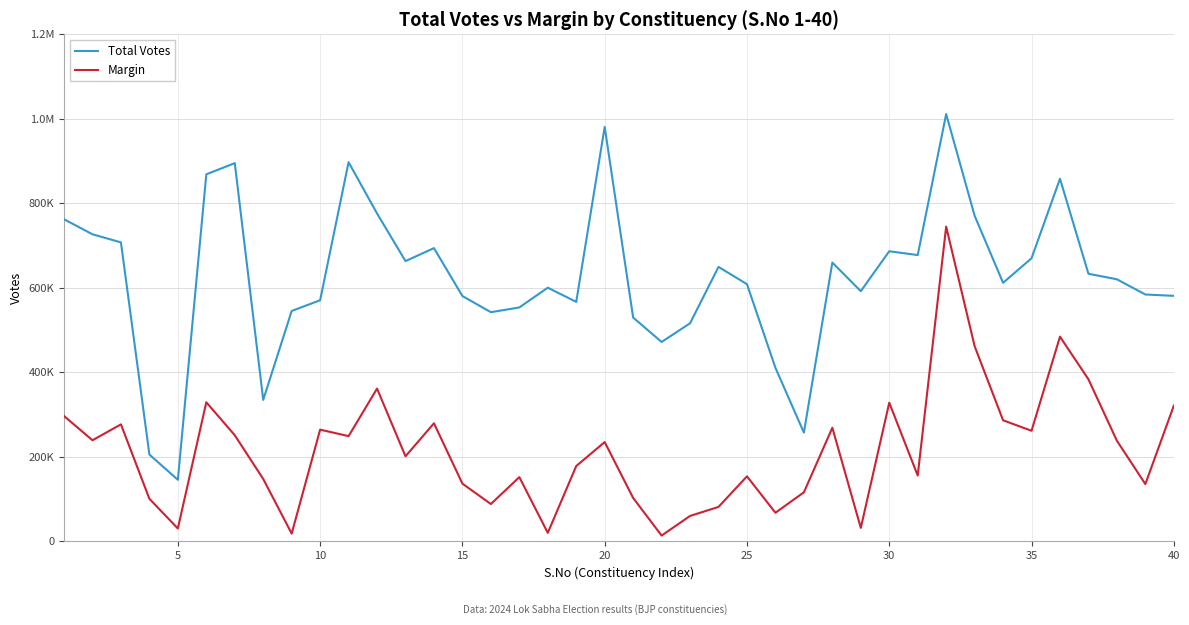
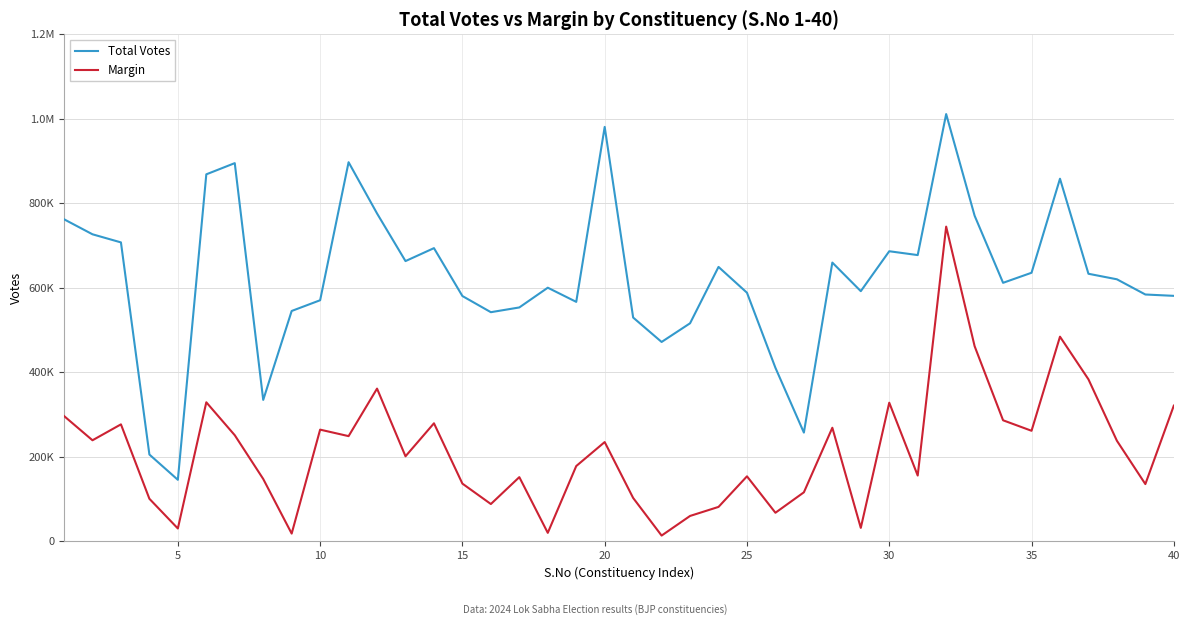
Total Votes, 25: 610000 -> 590000
Total Votes, 35: 670000 -> 640000
